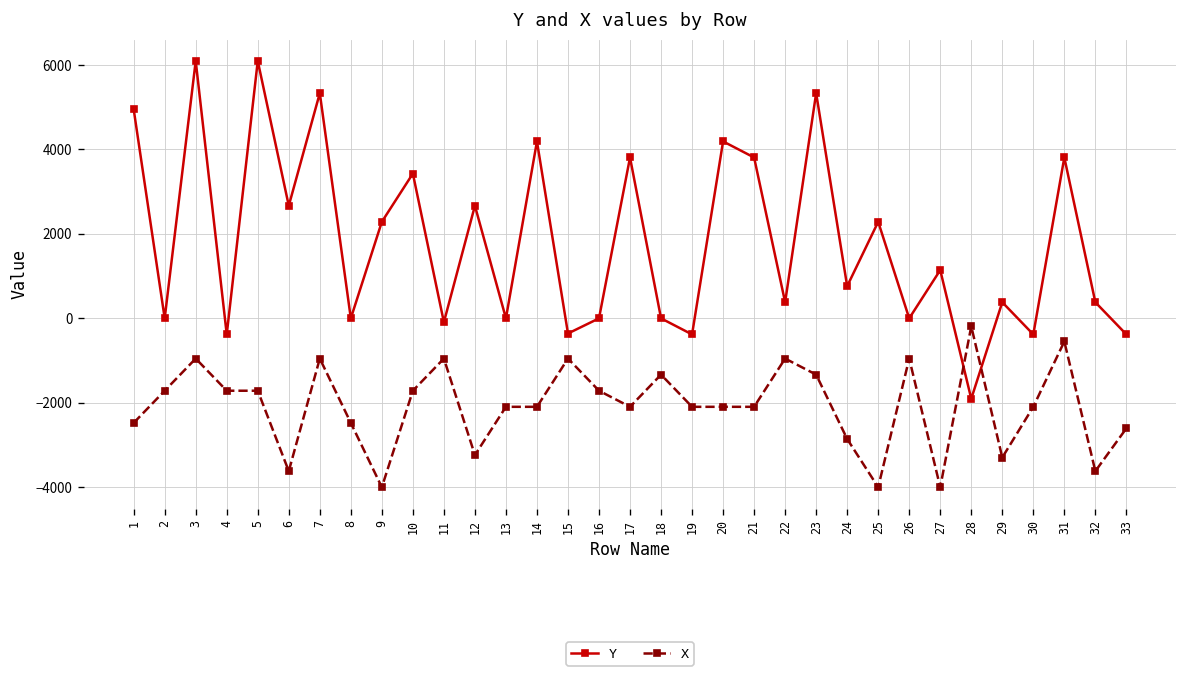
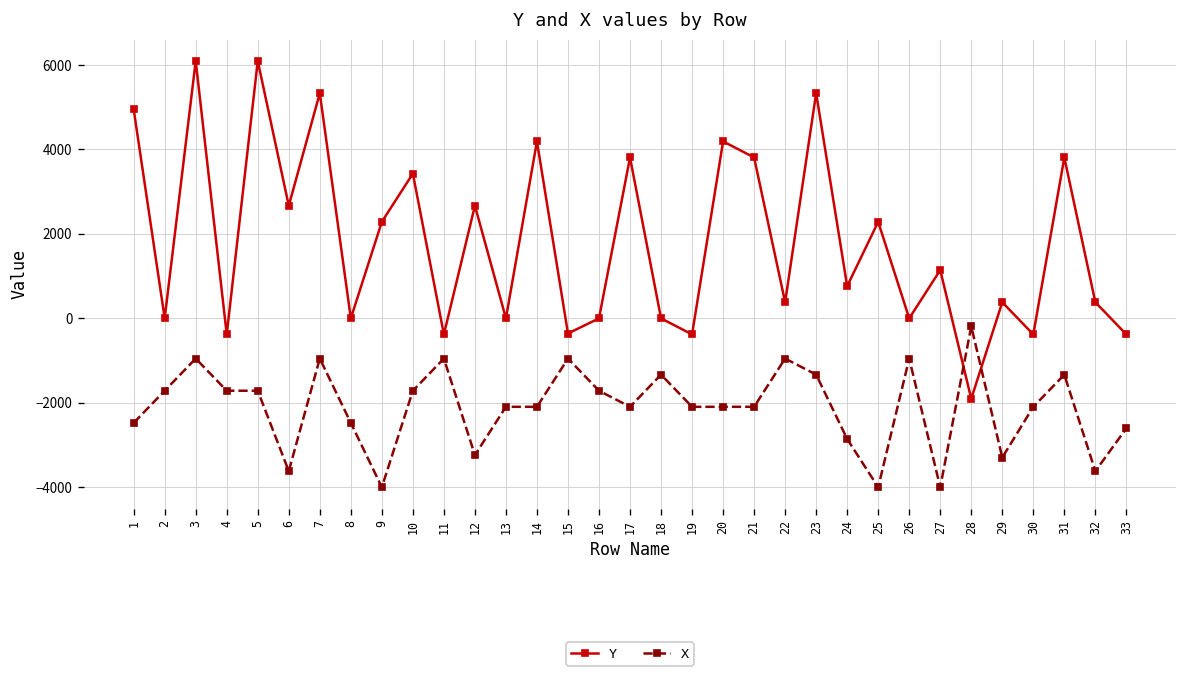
Y, 11: -100 -> -400
X, 31: -500 -> -1300
